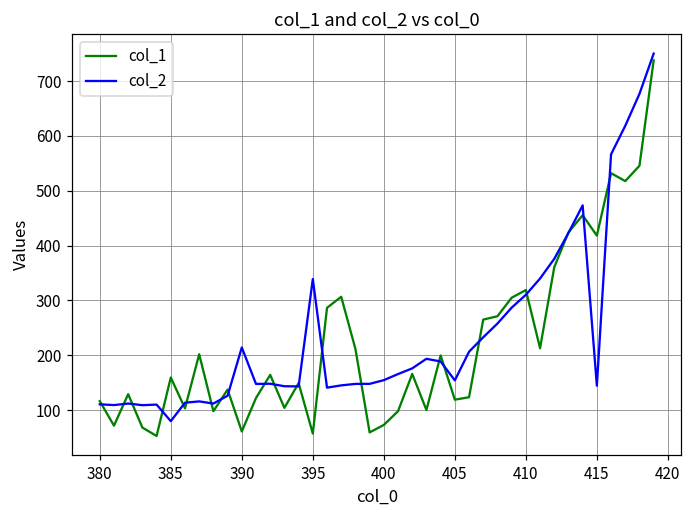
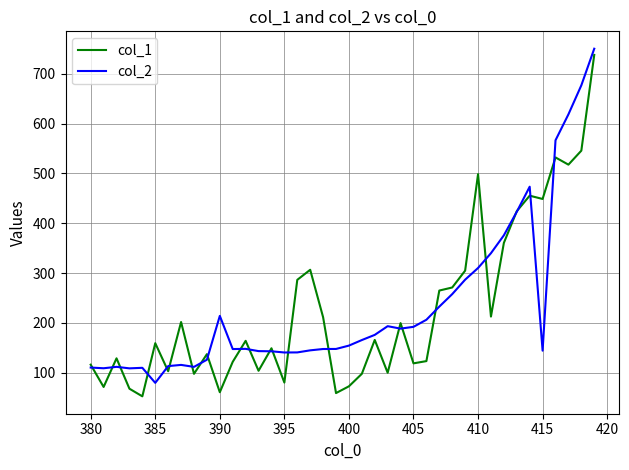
col_1, 395: 60 -> 80
col_2, 395: 340 -> 140
col_2, 405: 150 -> 190
col_1, 410: 320 -> 500
col_1, 415: 420 -> 450
